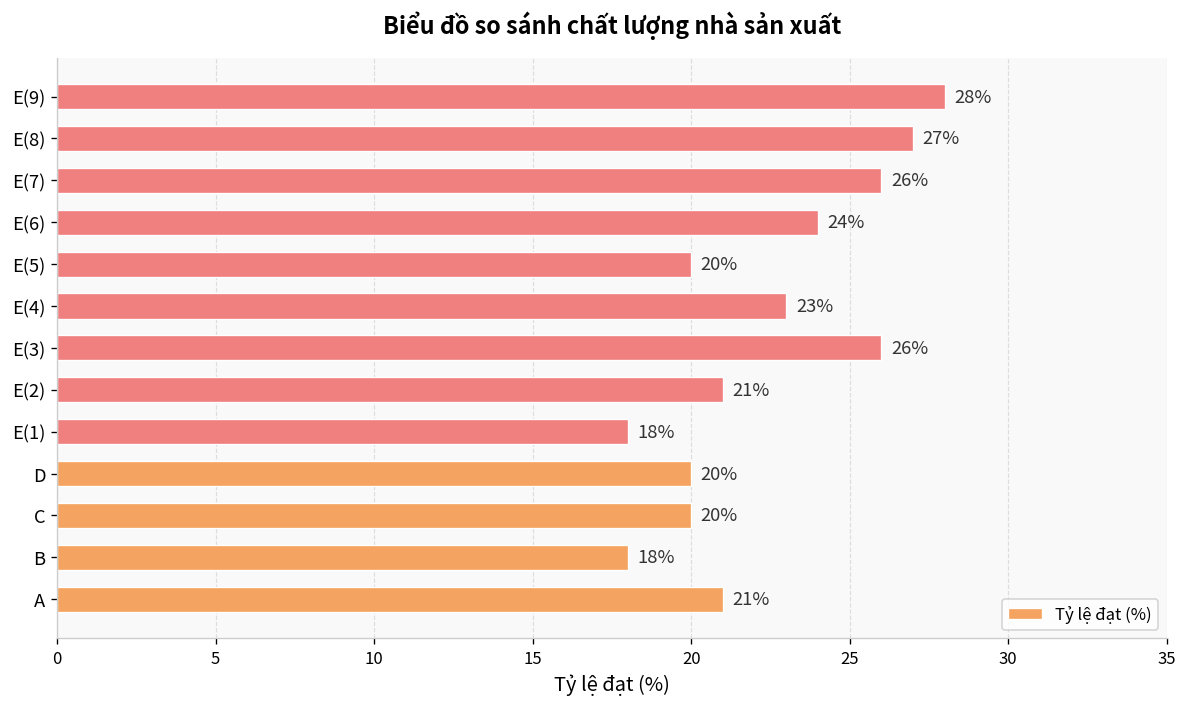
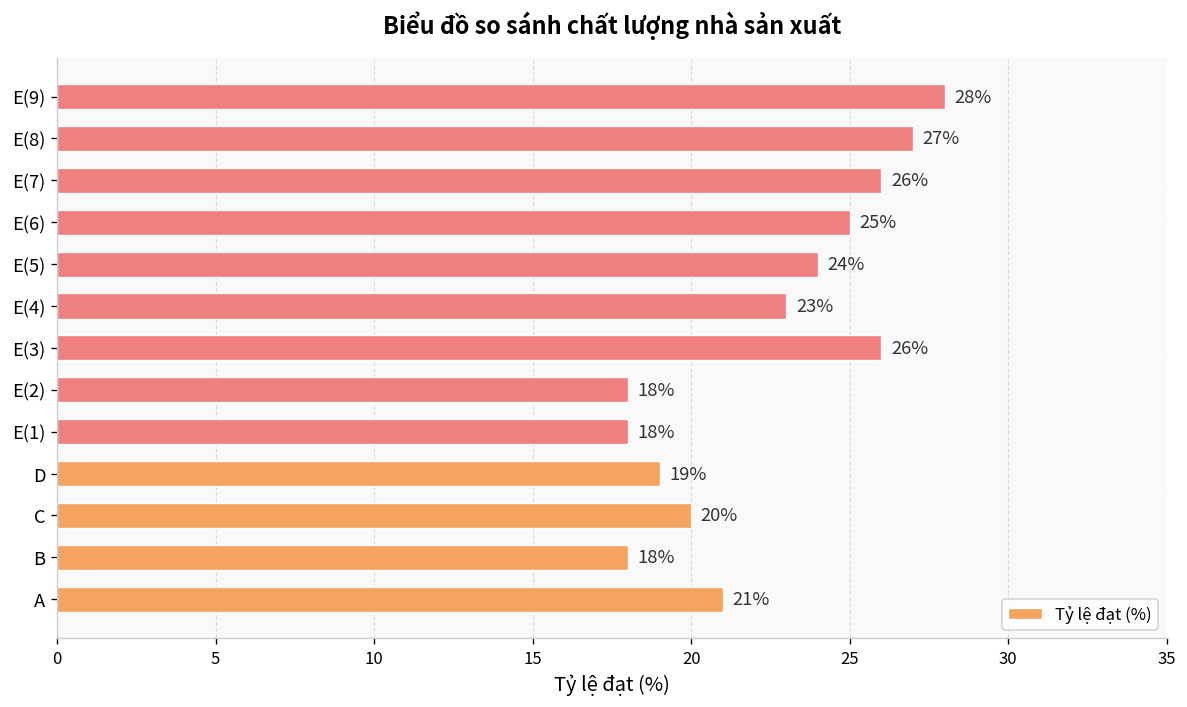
E(6): 24% -> 25%
E(5): 20% -> 24%
E(2): 21% -> 18%
D: 20% -> 19%
